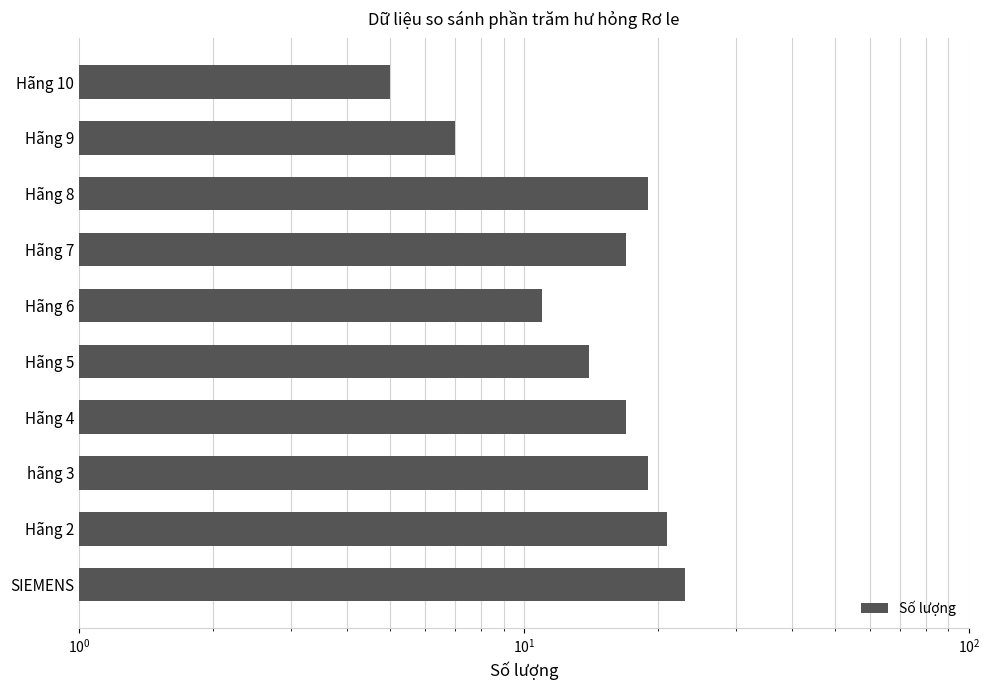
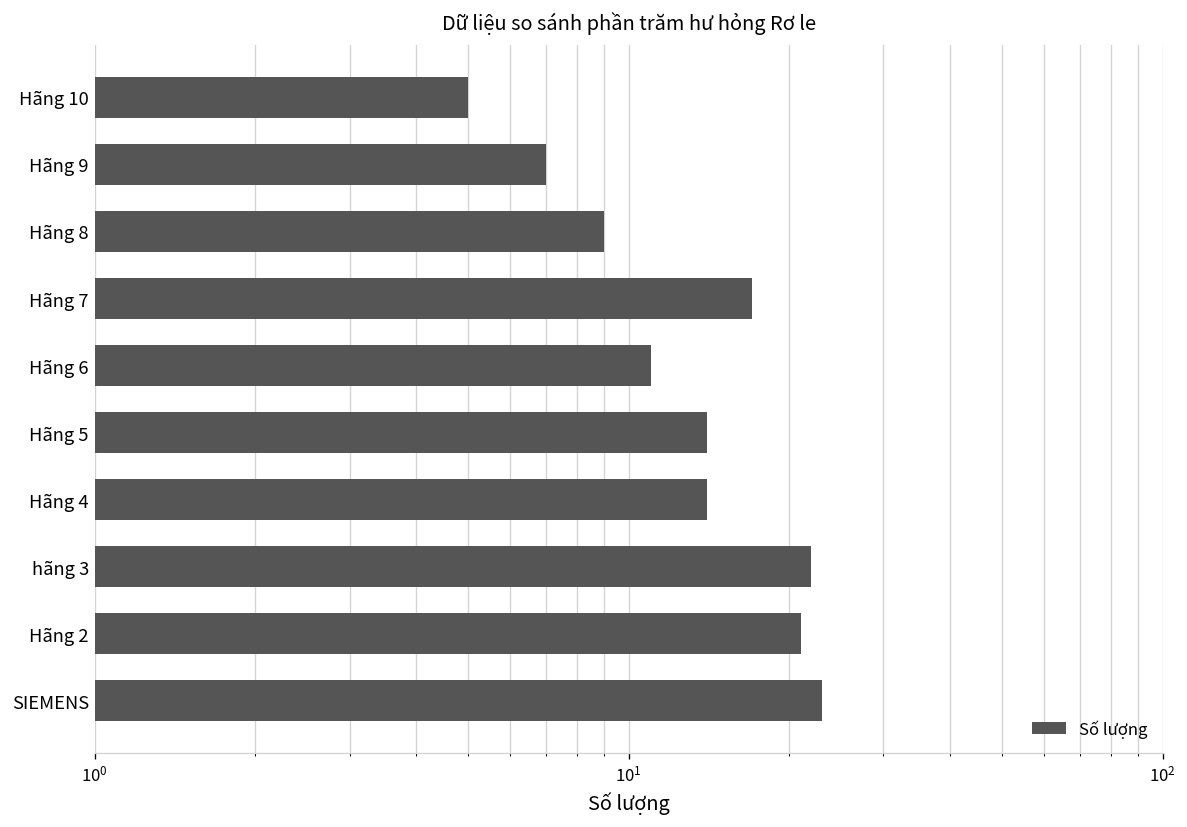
Hãng 8: 19 -> 9
Hãng 4: 17 -> 14
hãng 3: 19 -> 22
